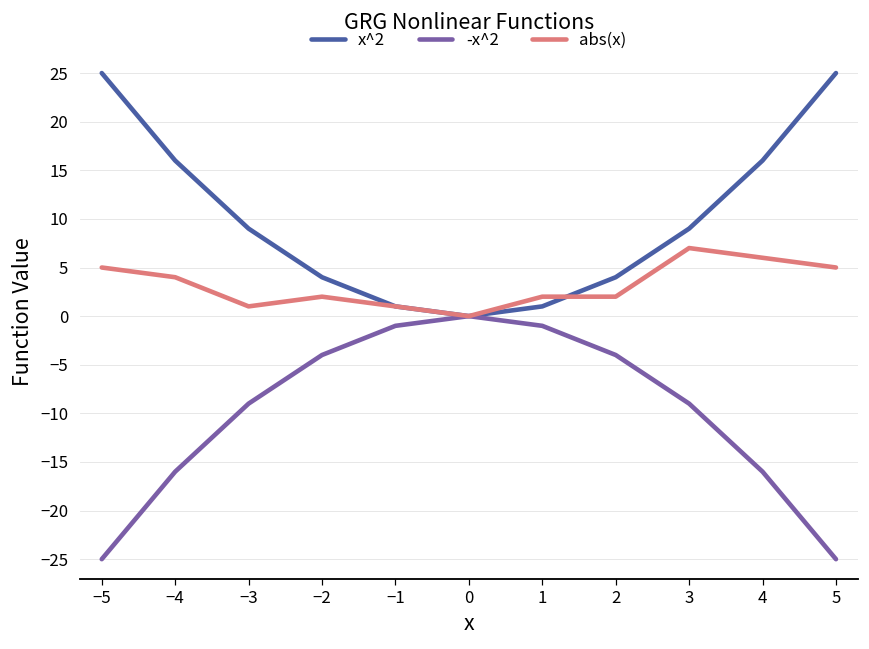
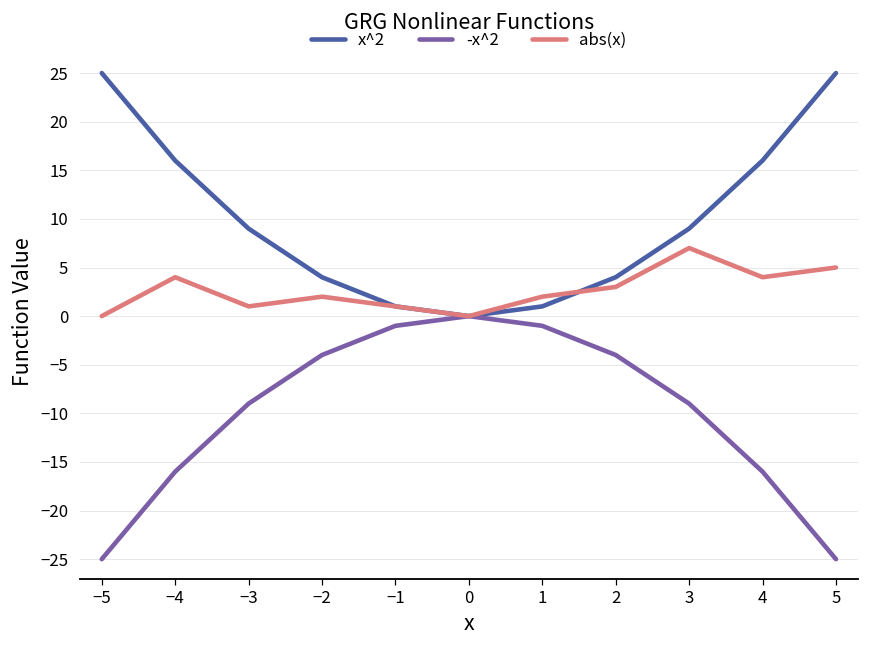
abs(x), −5: 5 -> 0
abs(x), 2: 2 -> 3
abs(x), 4: 6 -> 4
